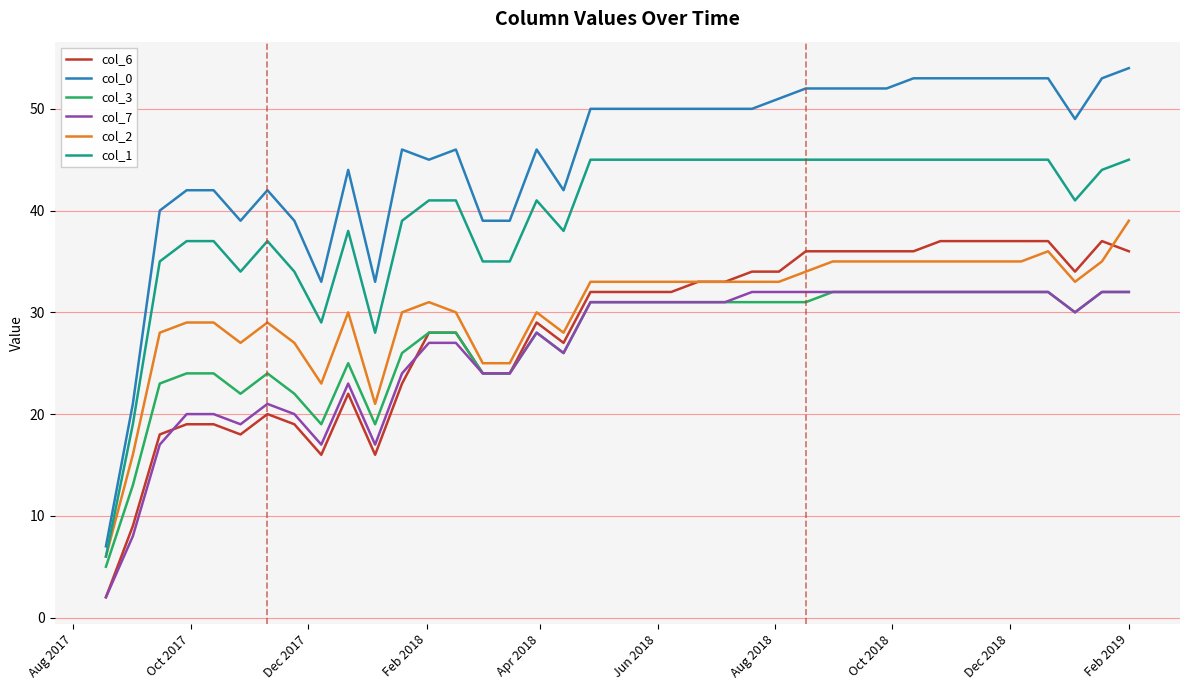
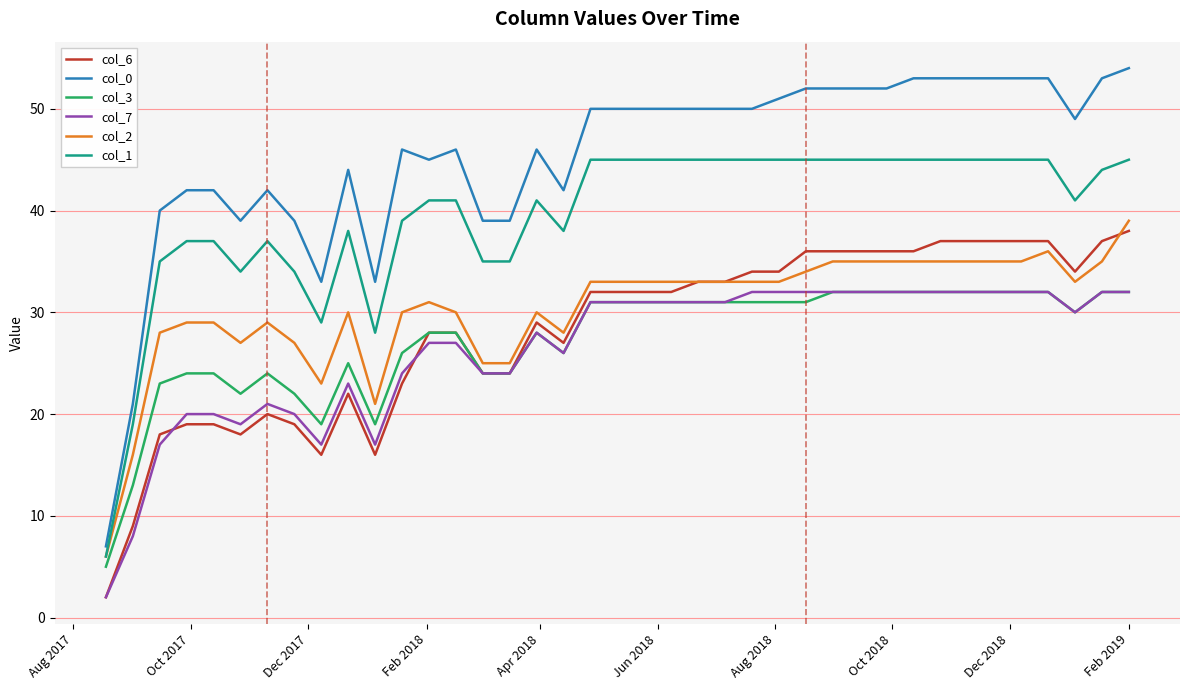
col_6, Feb 2019: 36 -> 38
